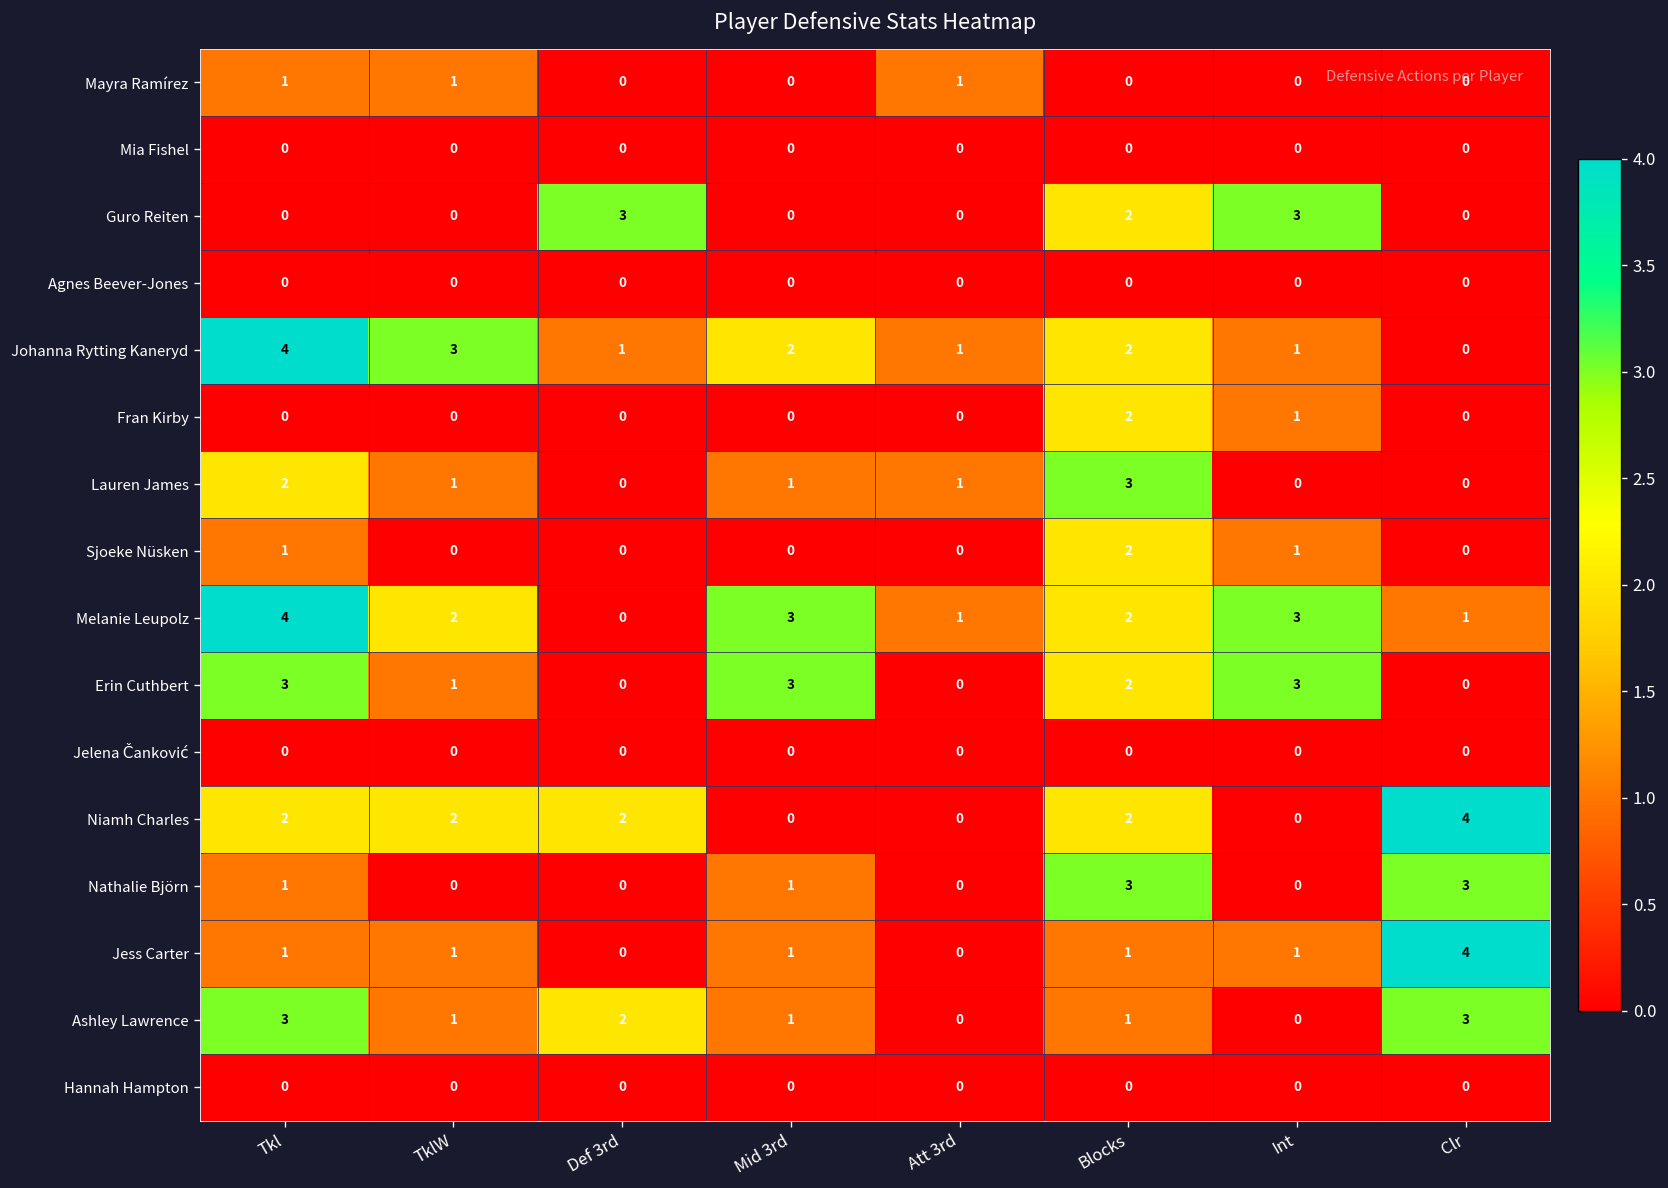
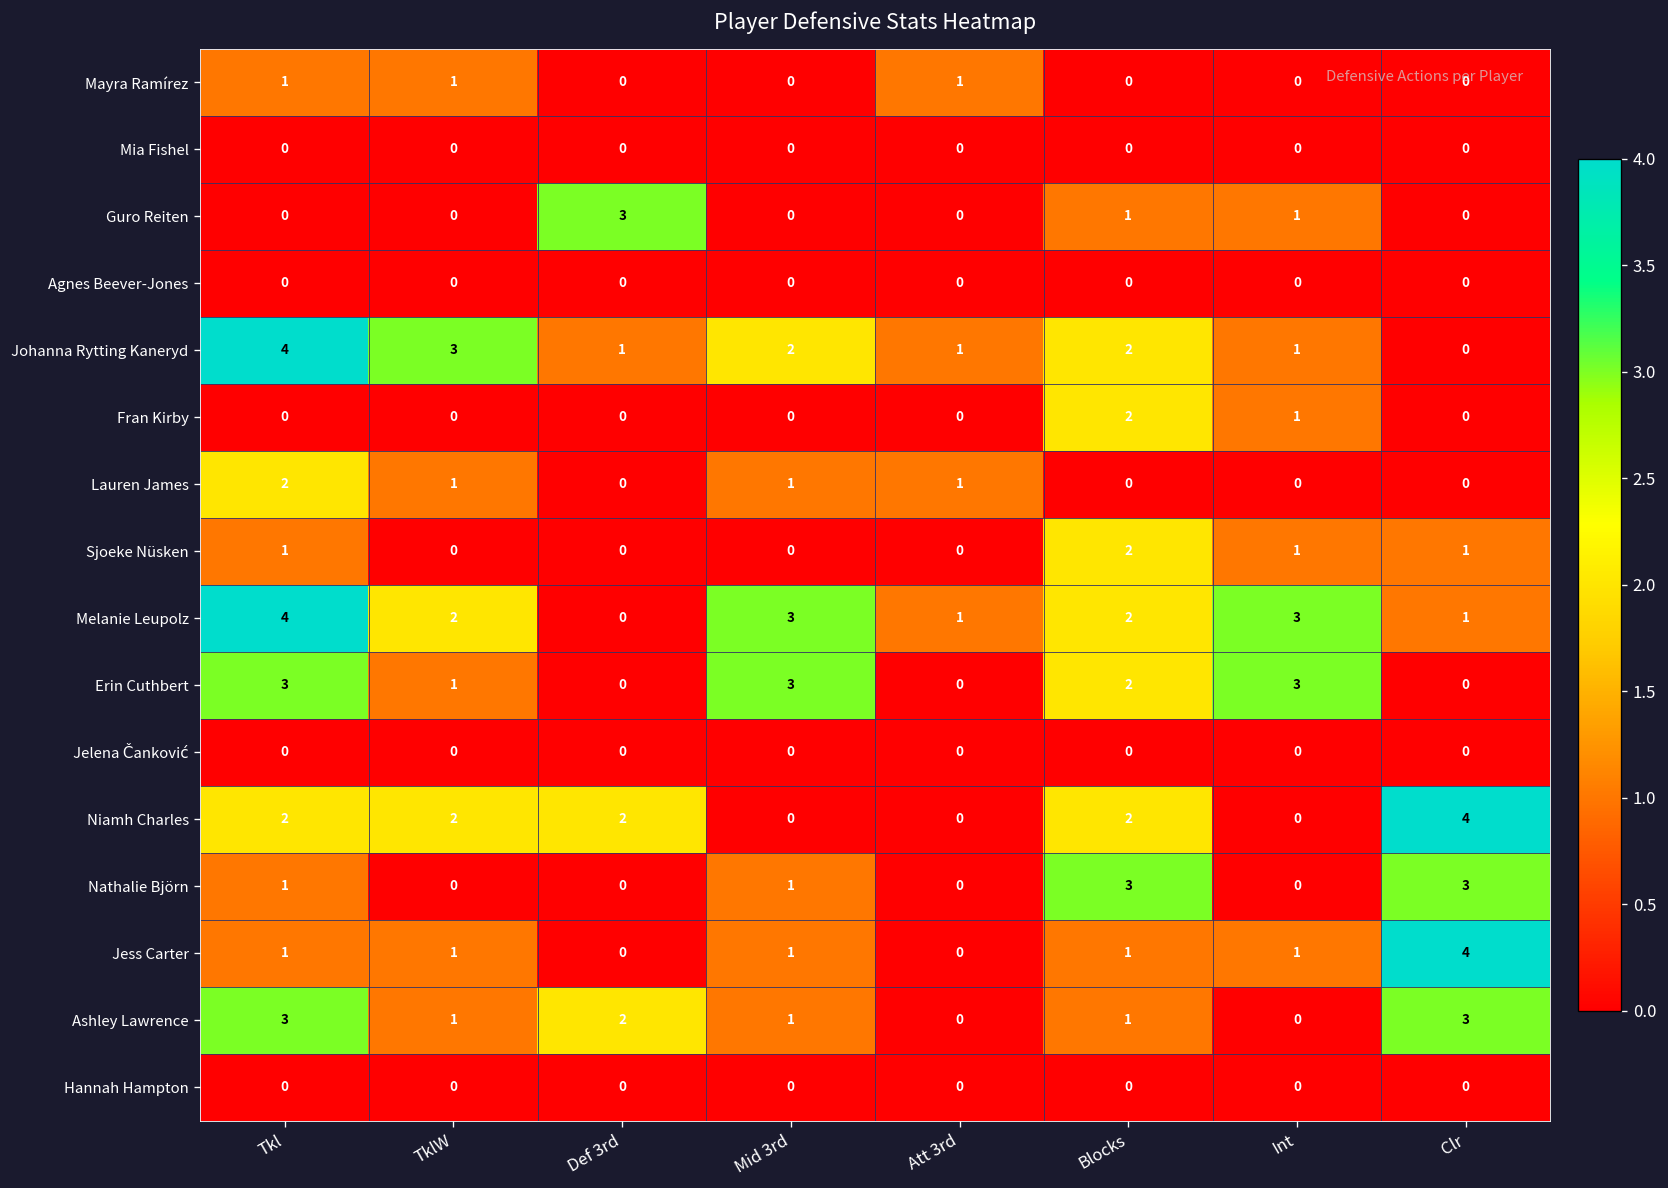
Guro Reiten, Blocks: 2 -> 1
Guro Reiten, Int: 3 -> 1
Lauren James, Blocks: 3 -> 0
Sjoeke Nüsken, Clr: 0 -> 1
